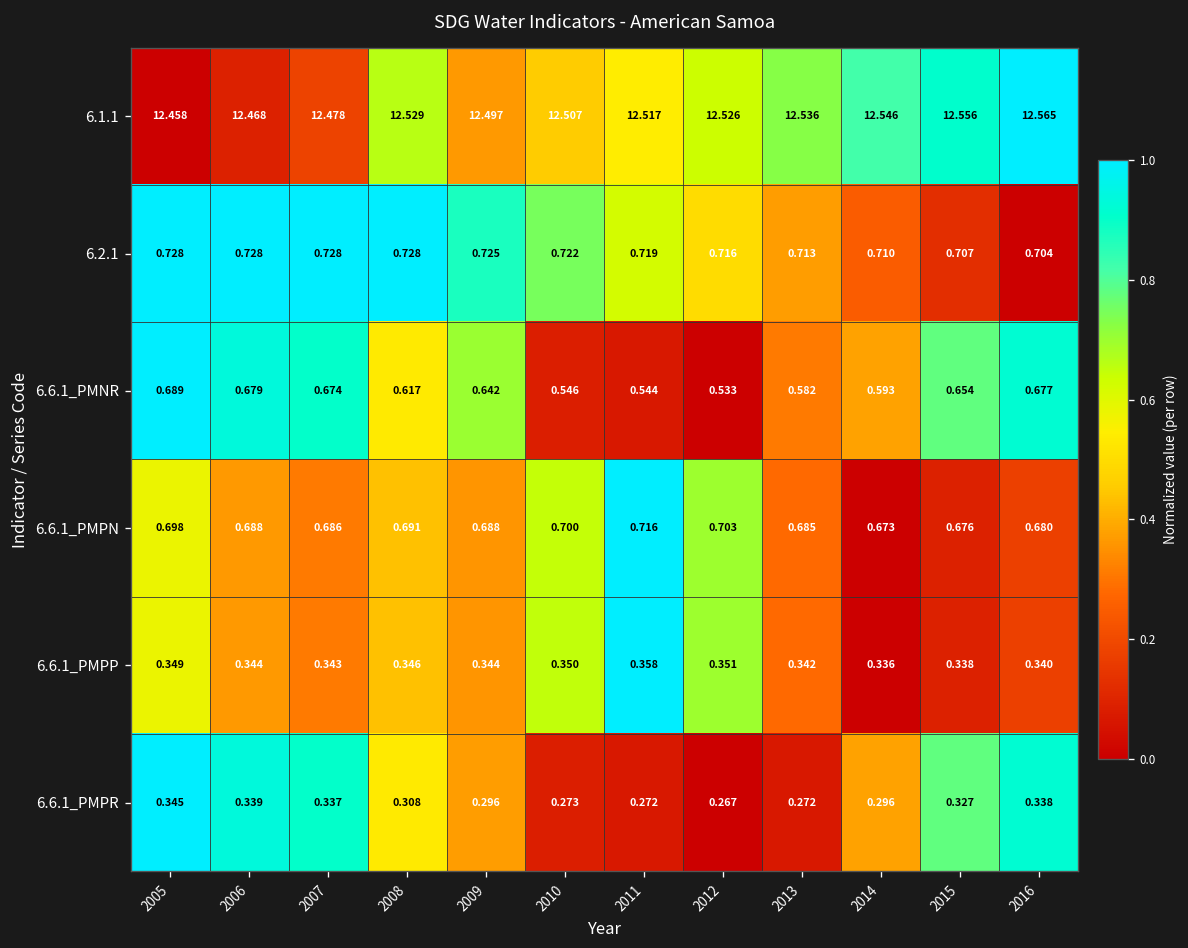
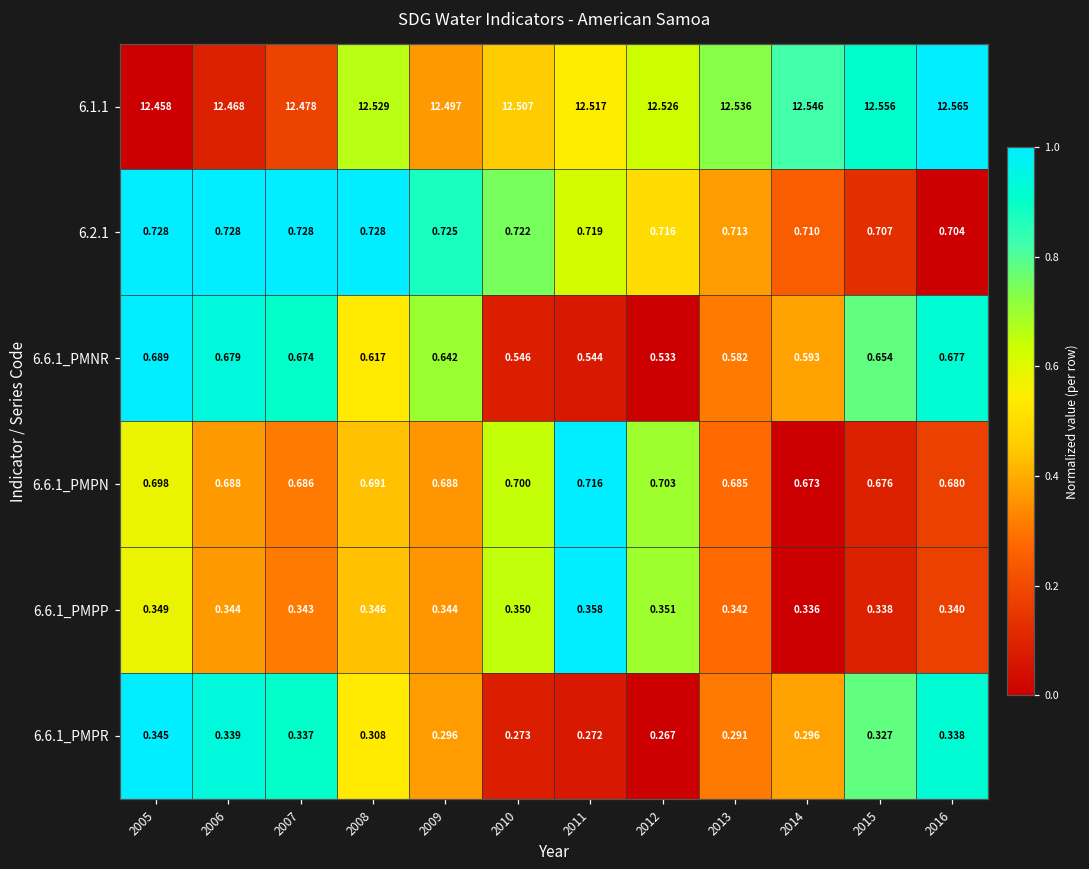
6.6.1_PMPR, 2013: 0.272 -> 0.291
